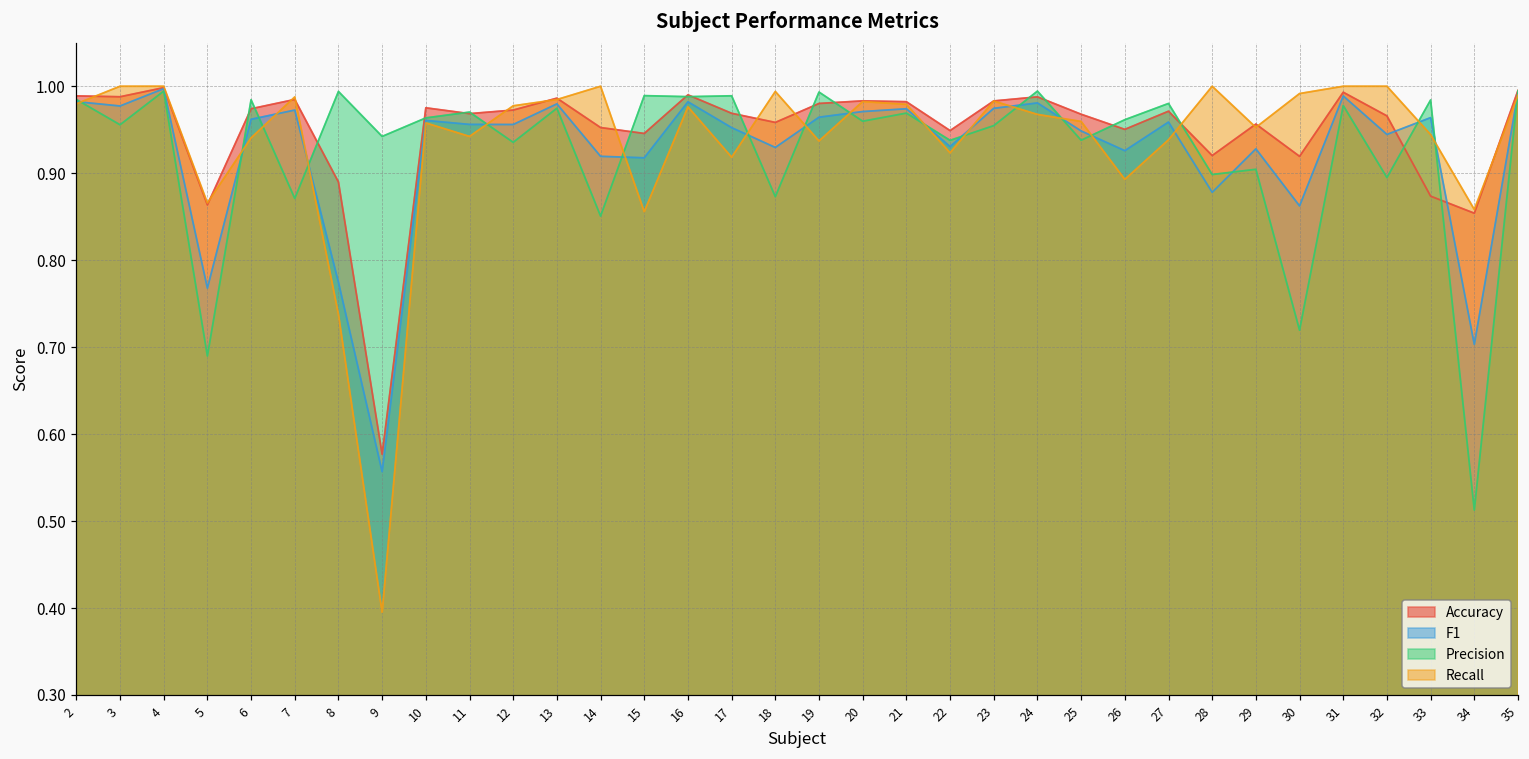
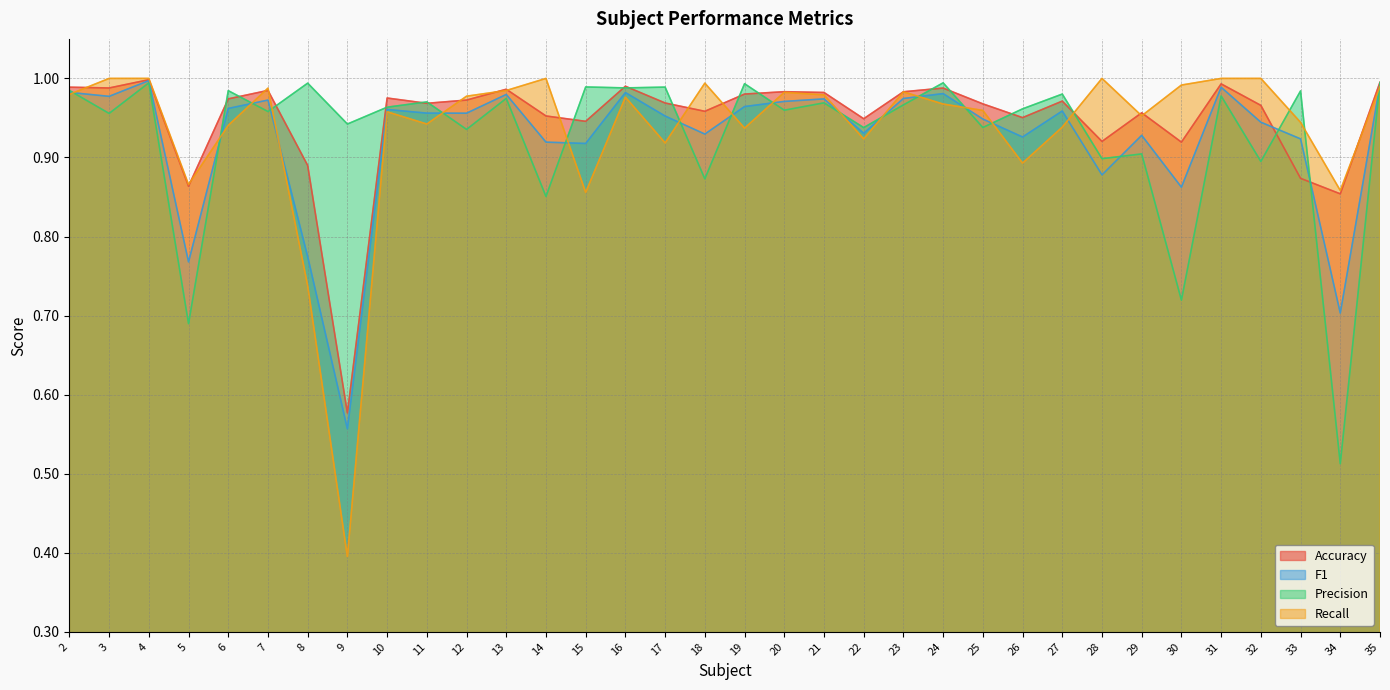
Precision, 7: 0.87 -> 0.96
Precision, 23: 0.95 -> 0.97
F1, 33: 0.96 -> 0.92
